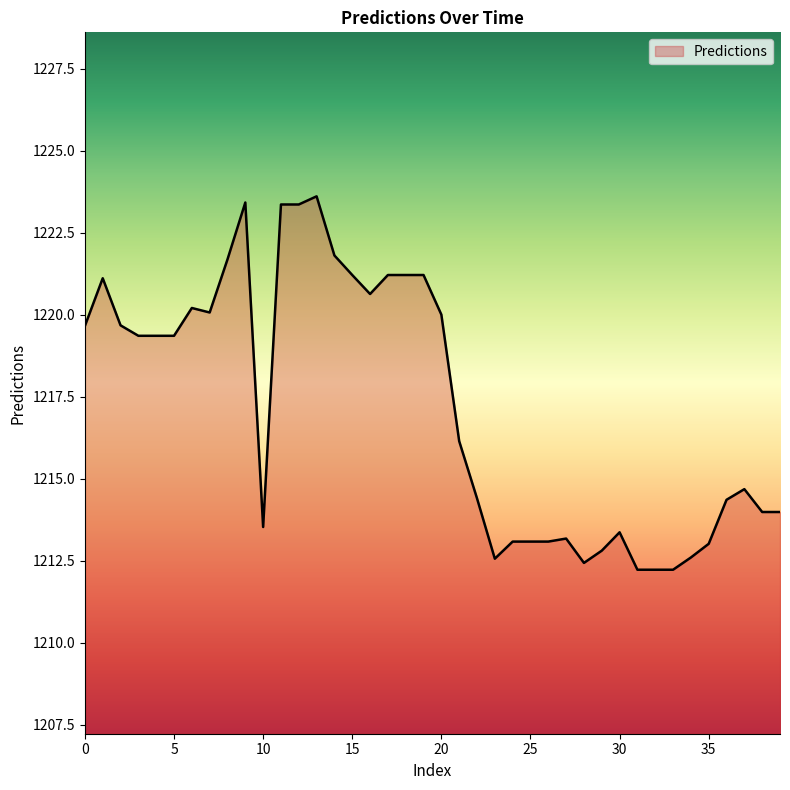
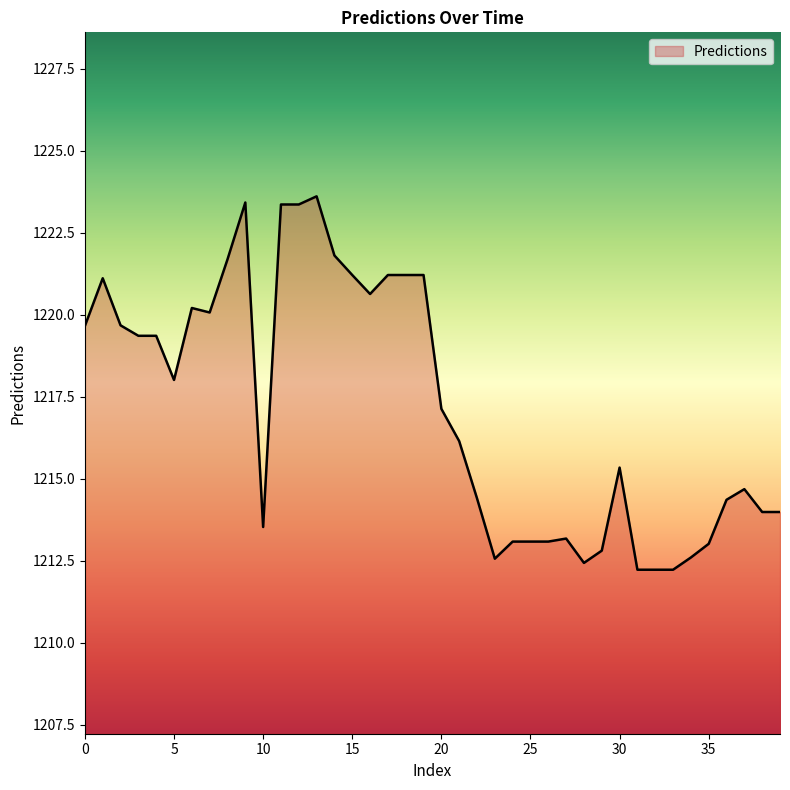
5: 1219.4 -> 1218.0
20: 1220.0 -> 1217.1
30: 1213.4 -> 1215.3
